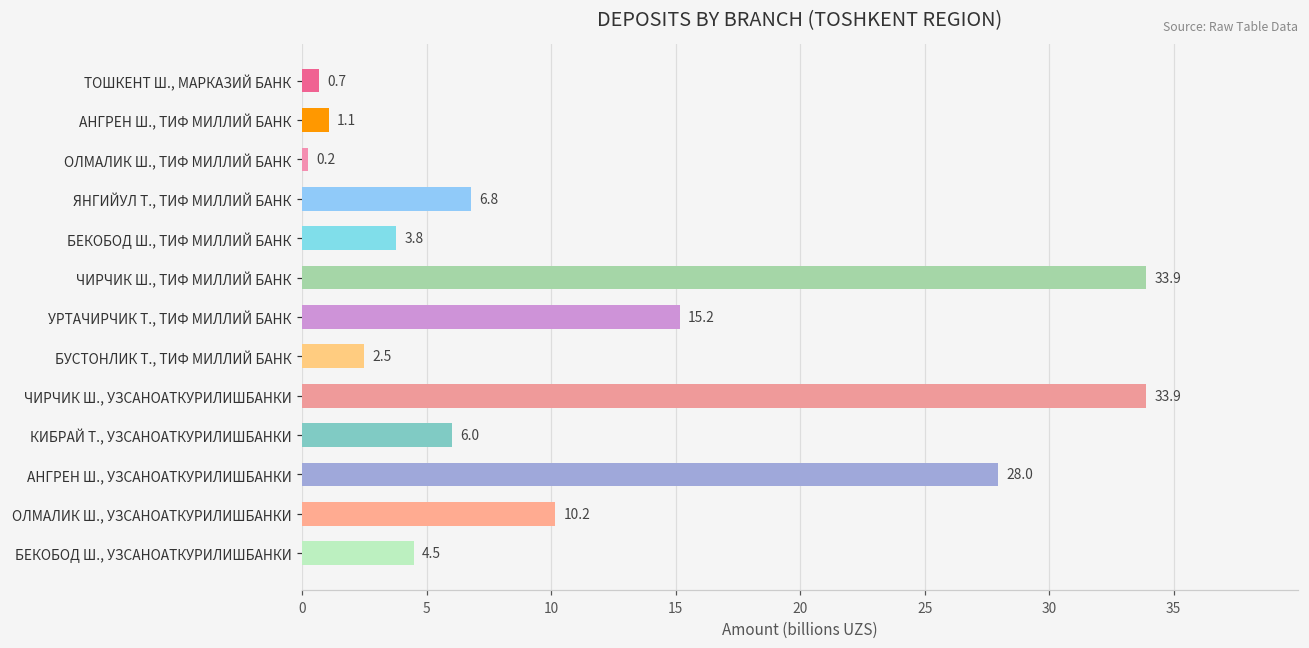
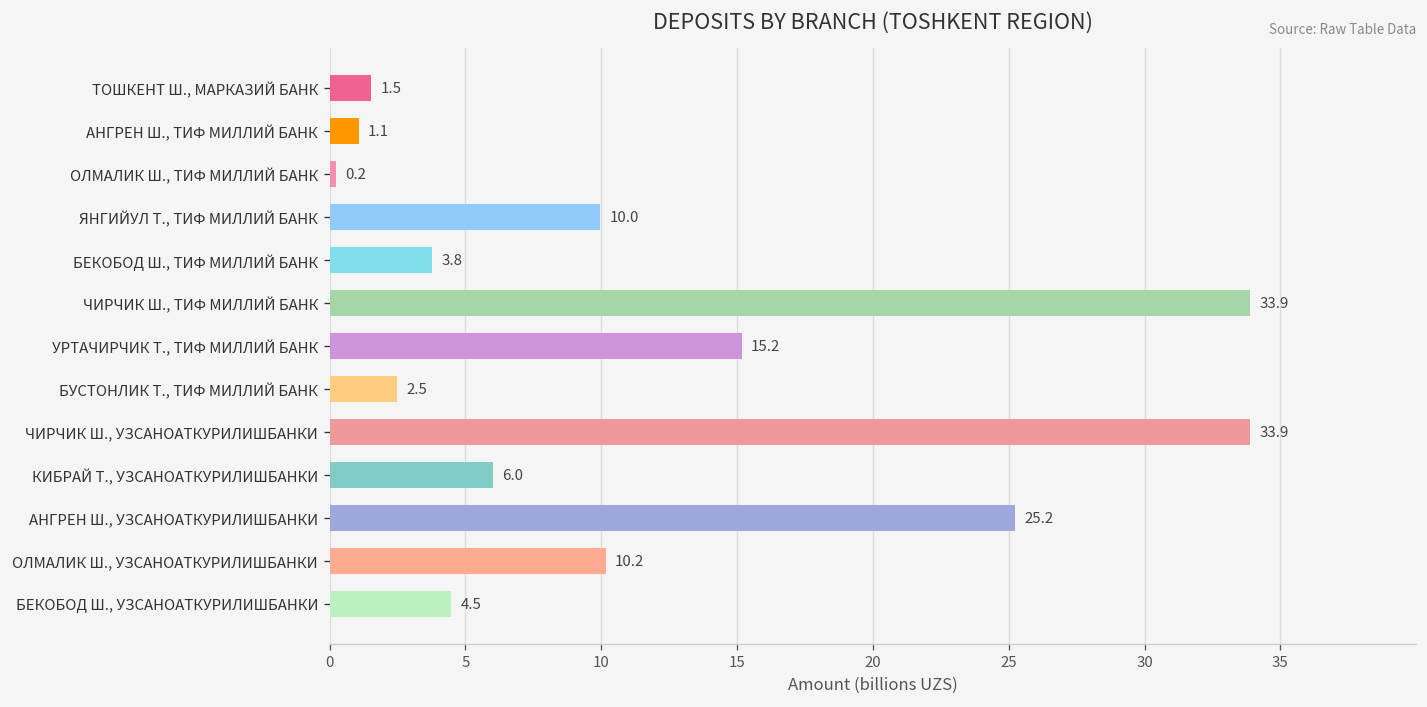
ТОШКЕНТ Ш., МАРКАЗИЙ БАНК: 0.7 -> 1.5
ЯНГИЙУЛ Т., ТИФ МИЛЛИЙ БАНК: 6.8 -> 10.0
АНГРЕН Ш., УЗСАНОАТКУРИЛИШБАНКИ: 28.0 -> 25.2
